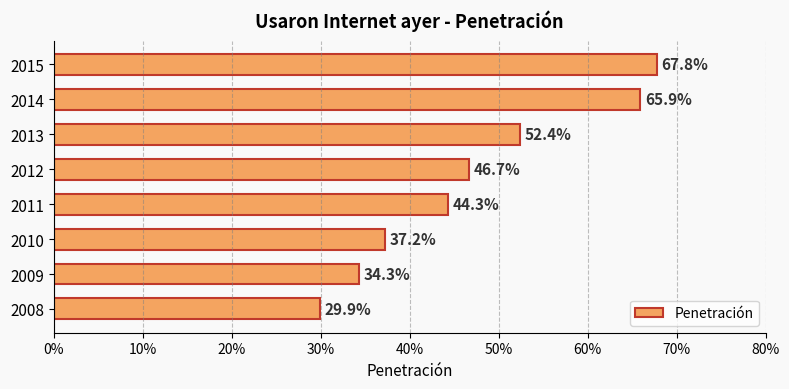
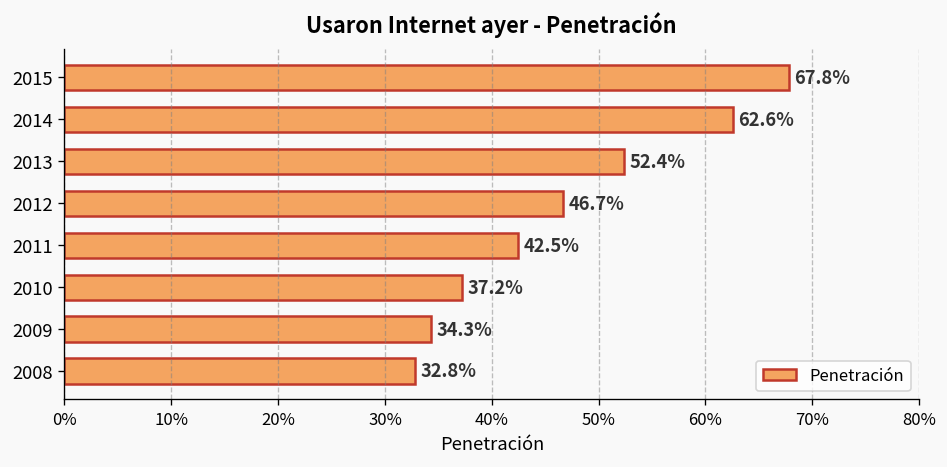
2014: 65.9% -> 62.6%
2011: 44.3% -> 42.5%
2008: 29.9% -> 32.8%
